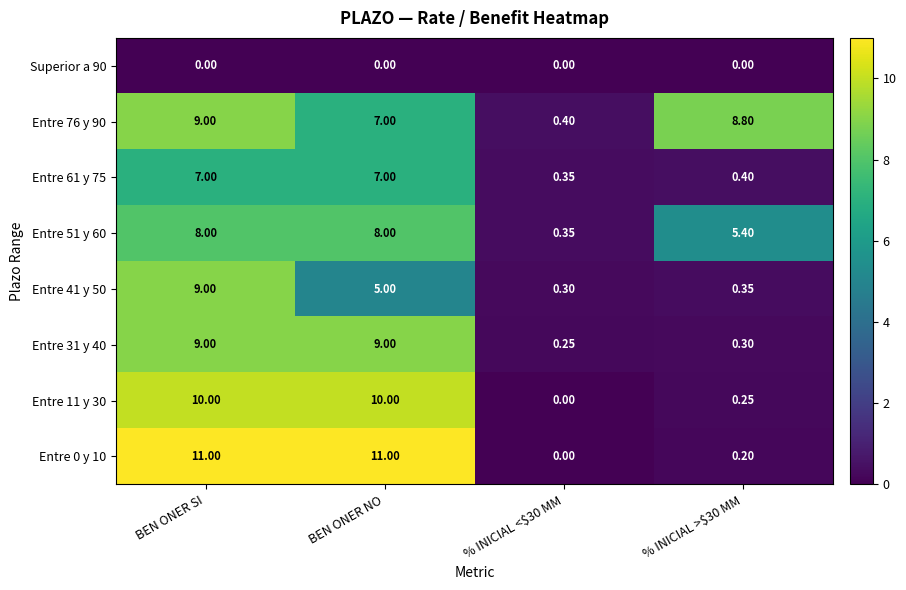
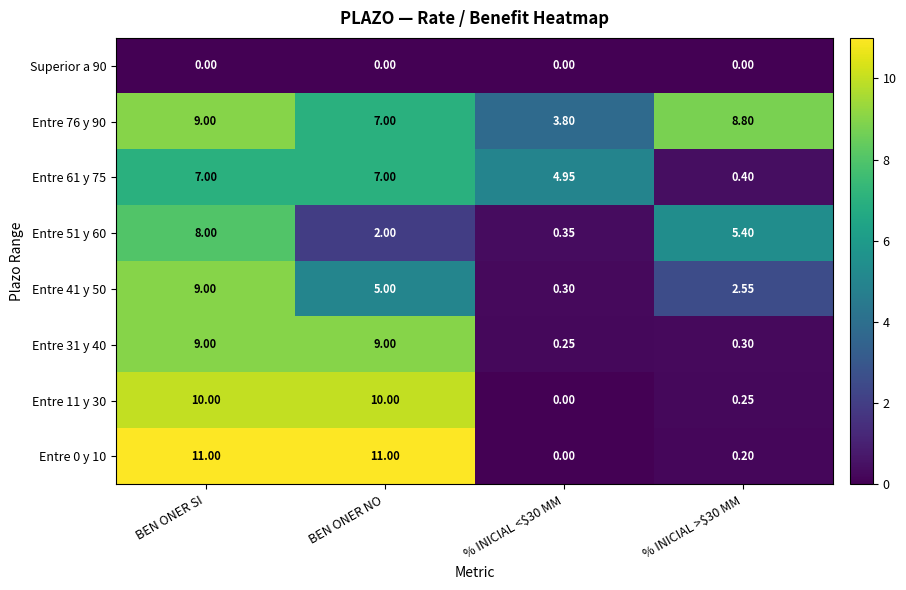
Entre 76 y 90, % INICIAL <$30 MM: 0.40 -> 3.80
Entre 61 y 75, % INICIAL <$30 MM: 0.35 -> 4.95
Entre 51 y 60, BEN ONER NO: 8.00 -> 2.00
Entre 41 y 50, % INICIAL >$30 MM: 0.35 -> 2.55
